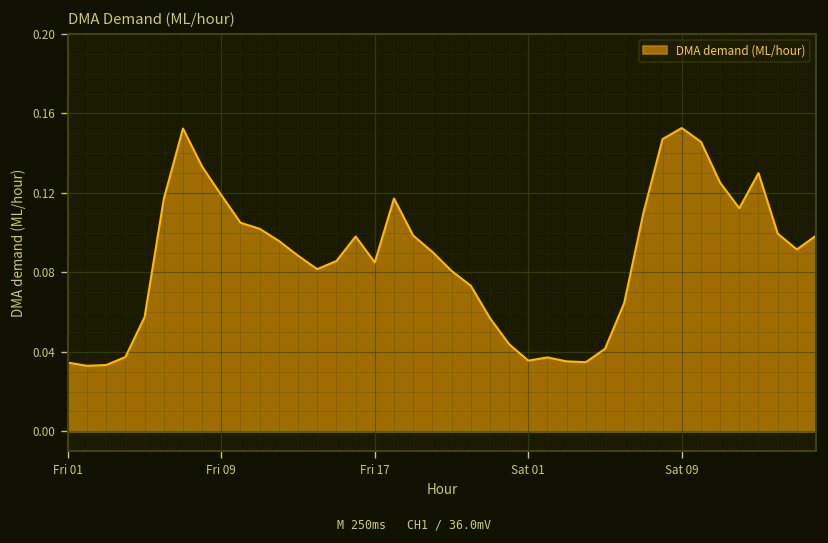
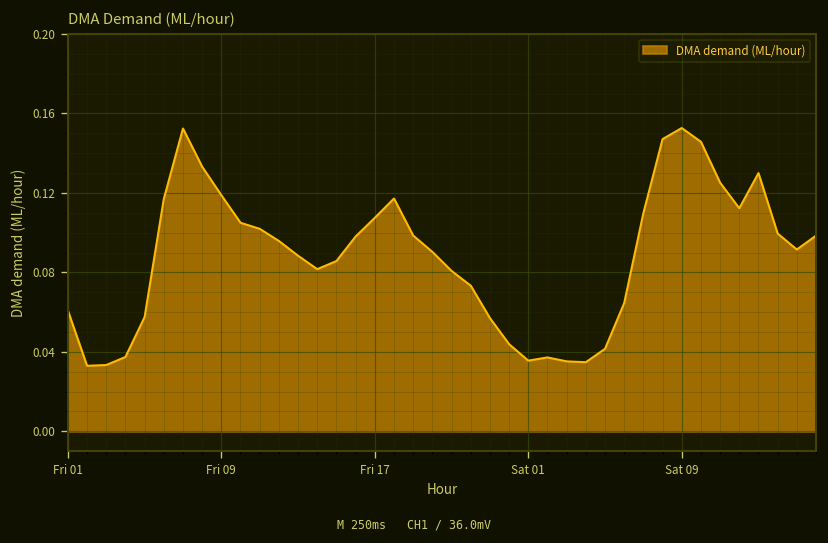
Fri 01: 0.035 -> 0.061
Fri 17: 0.085 -> 0.107
